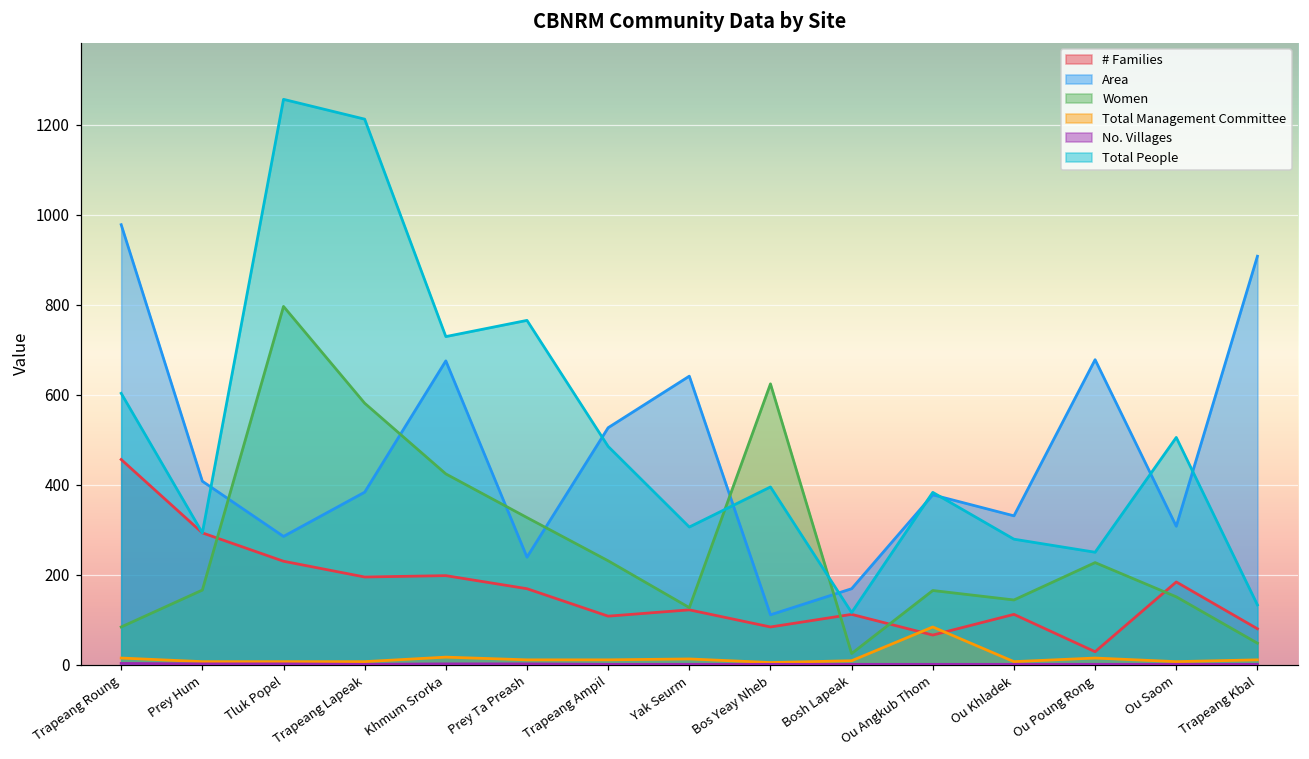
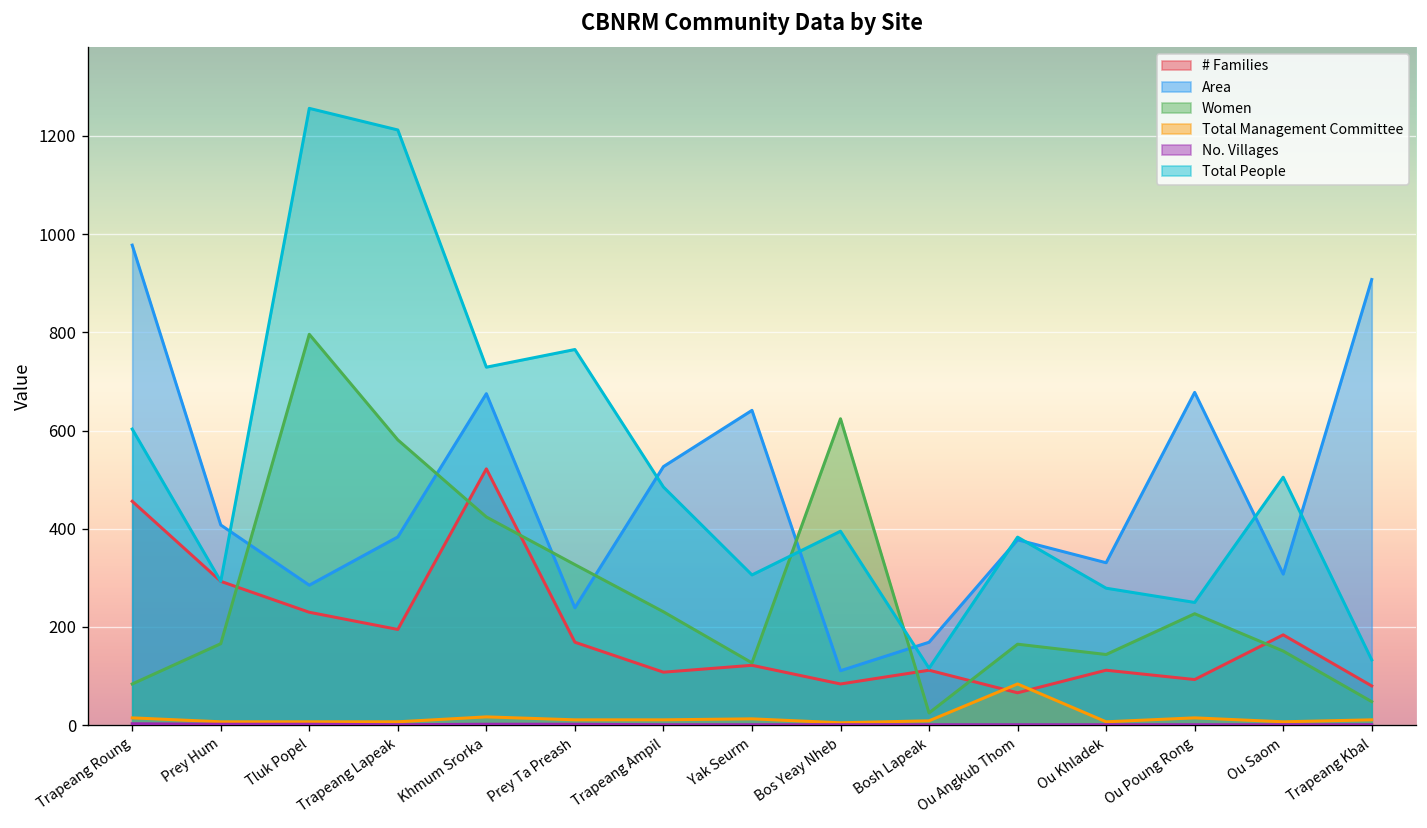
# Families, Khmum Srorka: 200 -> 520
# Families, Ou Poung Rong: 30 -> 90
